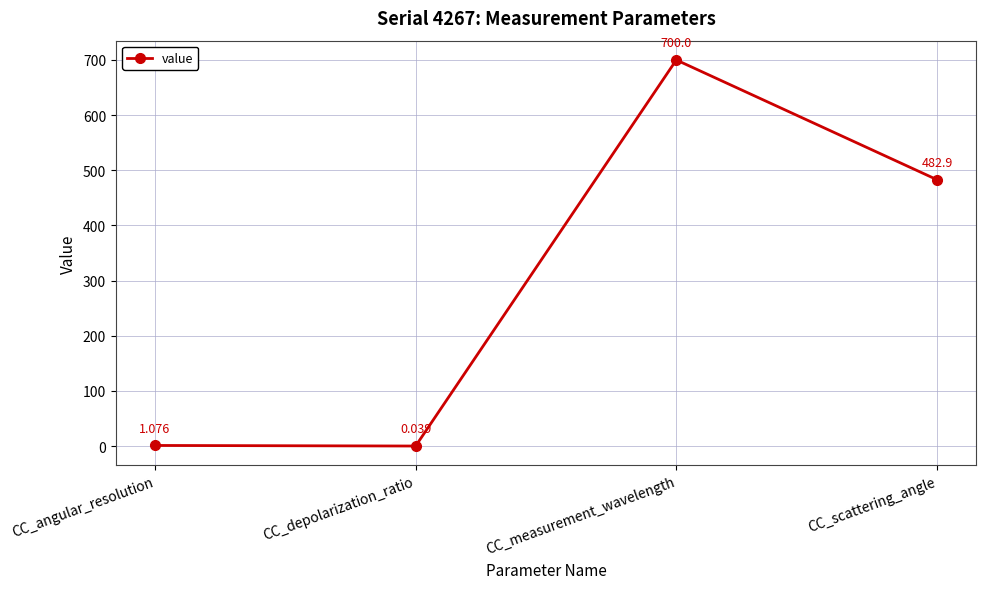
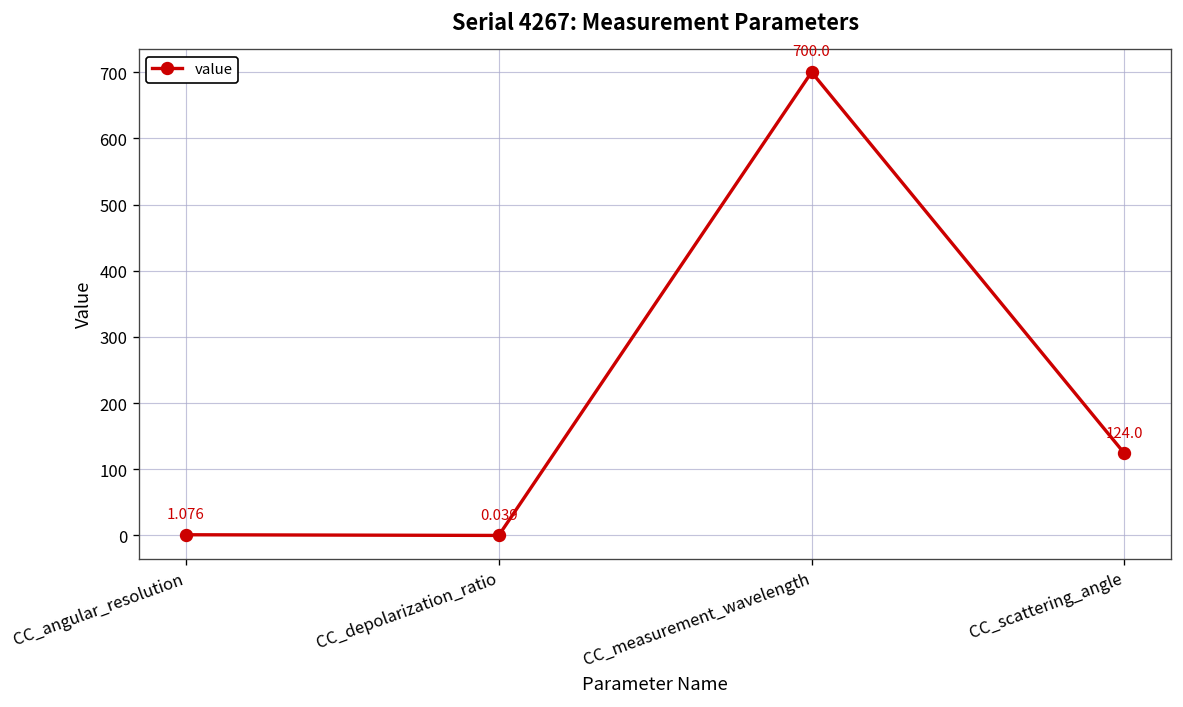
CC_scattering_angle: 482.9 -> 124.0
